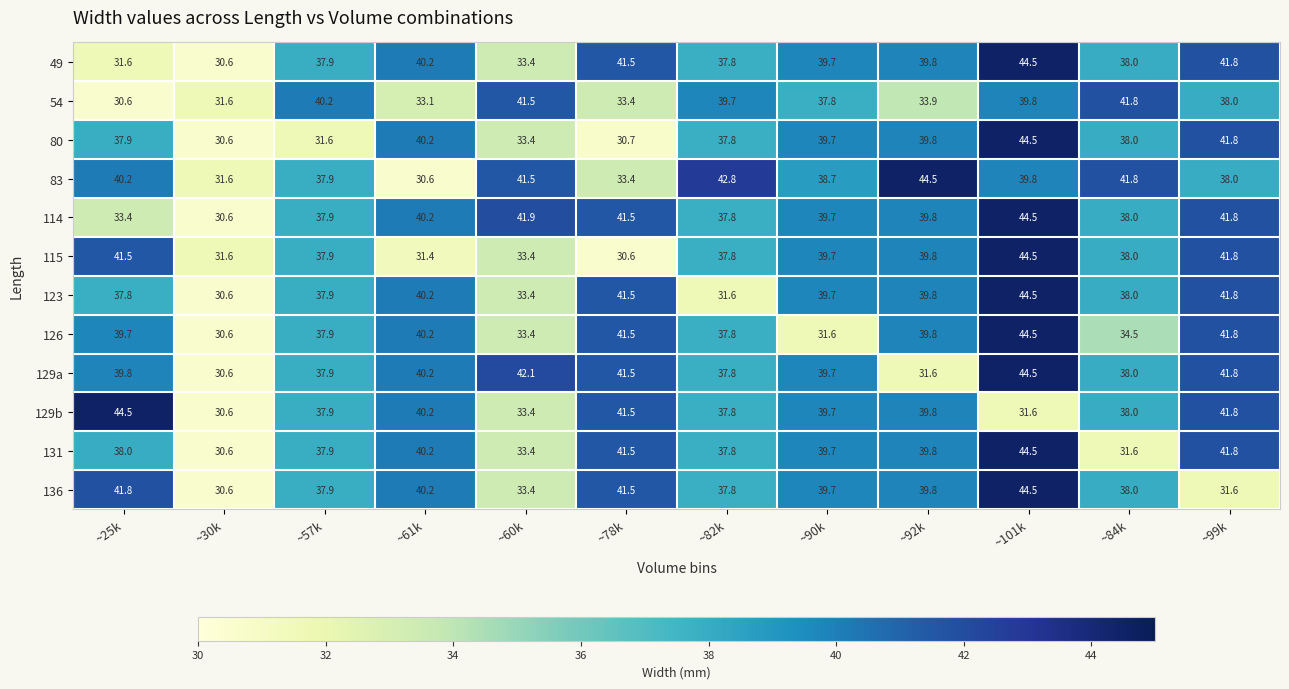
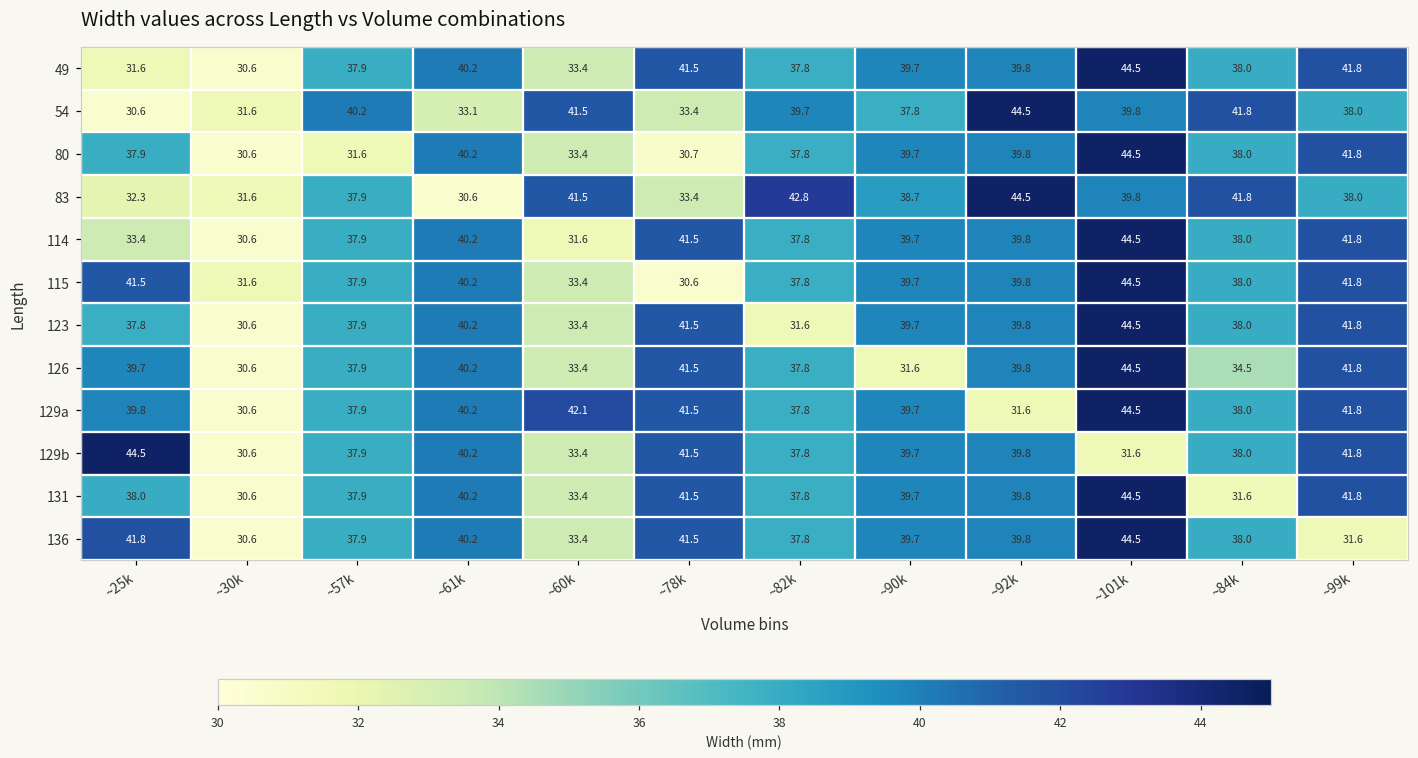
54, ~92k: 33.9 -> 44.5
83, ~25k: 40.2 -> 32.3
114, ~60k: 41.9 -> 31.6
115, ~61k: 31.4 -> 40.2
